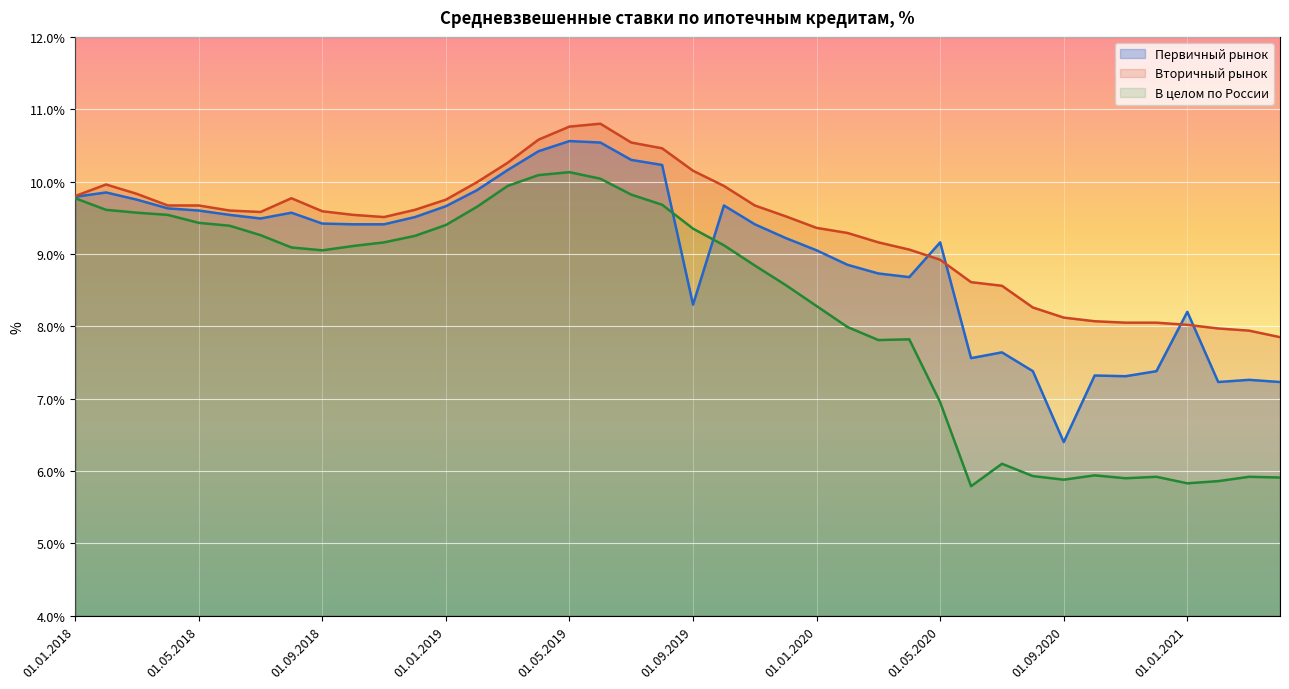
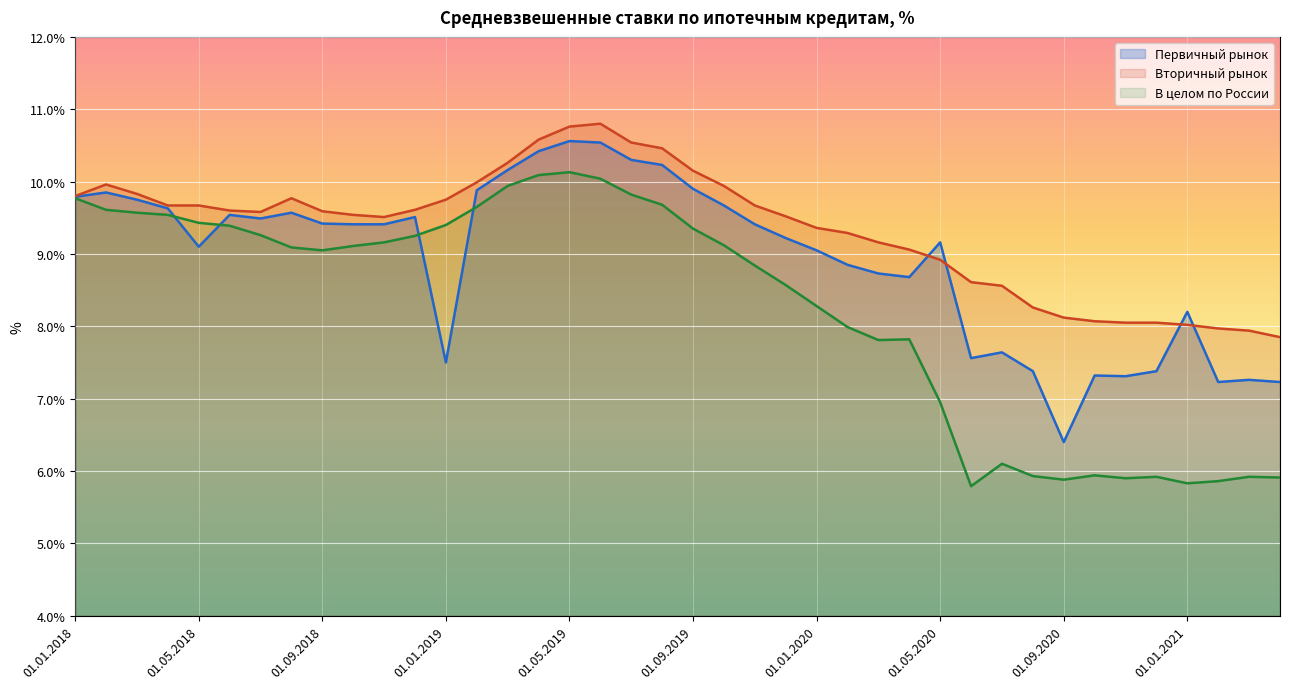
Первичный рынок, 01.05.2018: 9.6% -> 9.1%
Первичный рынок, 01.01.2019: 9.7% -> 7.5%
Первичный рынок, 01.09.2019: 8.3% -> 9.9%
